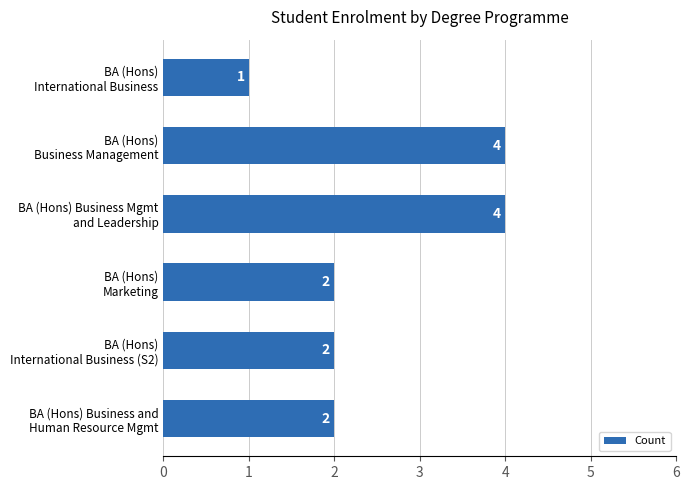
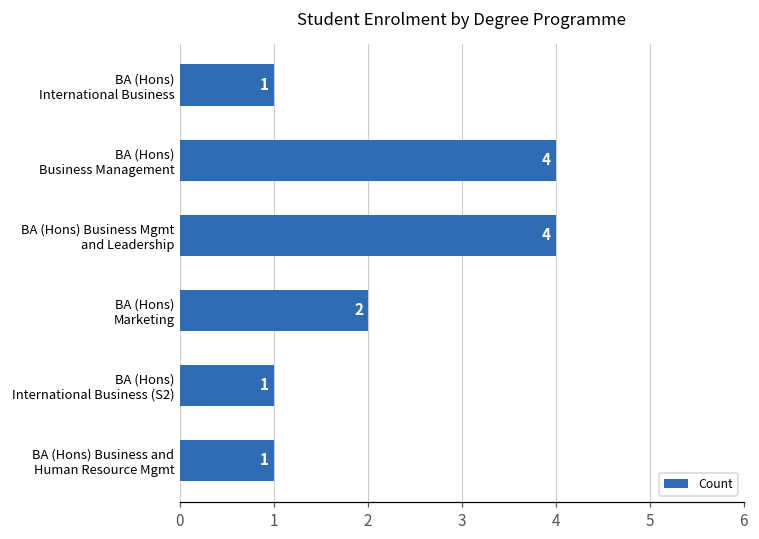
BA (Hons) International Business (S2): 2 -> 1
BA (Hons) Business and Human Resource Mgmt: 2 -> 1
